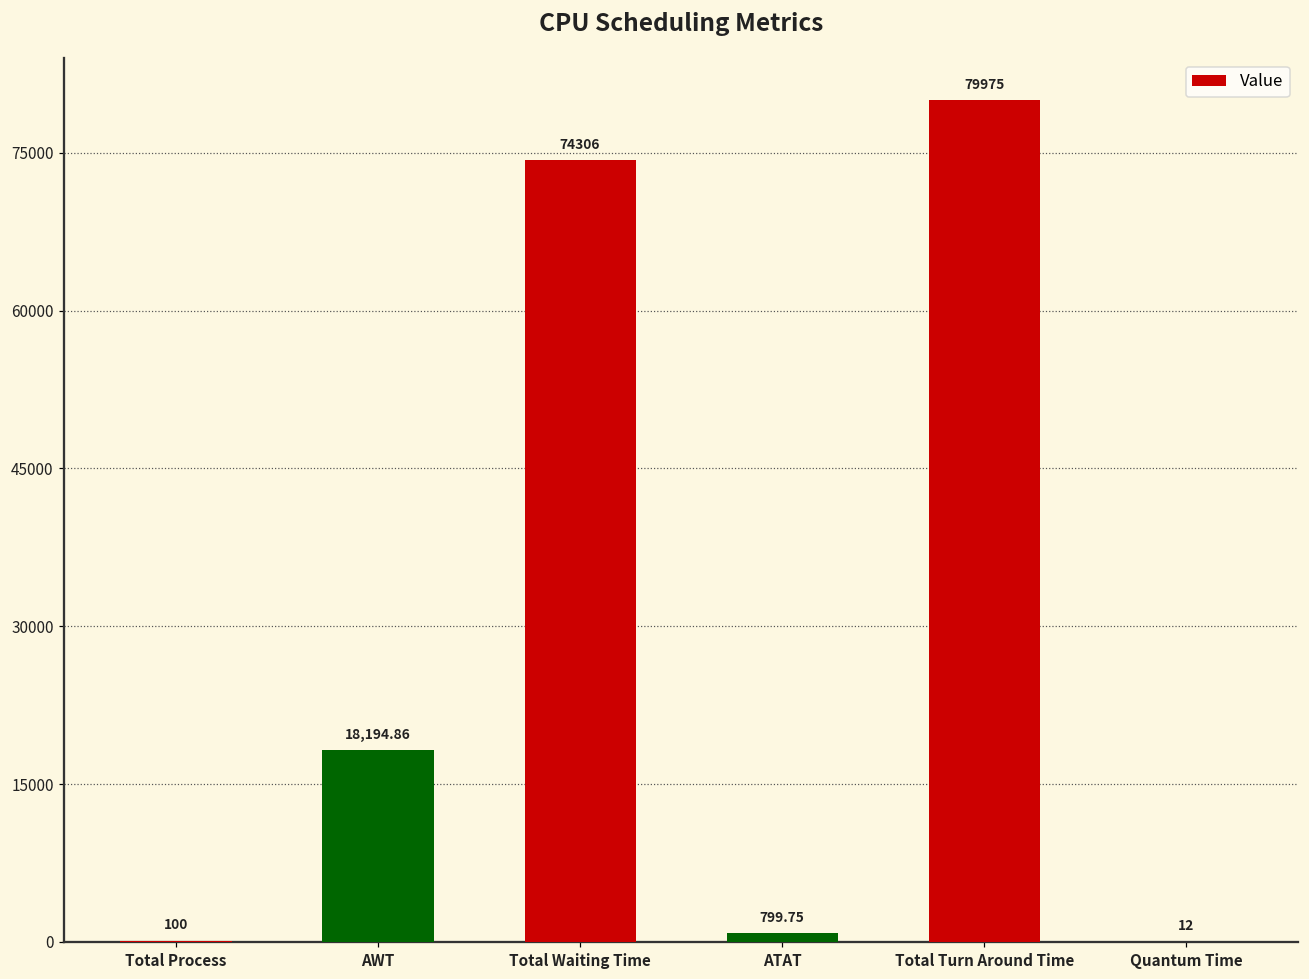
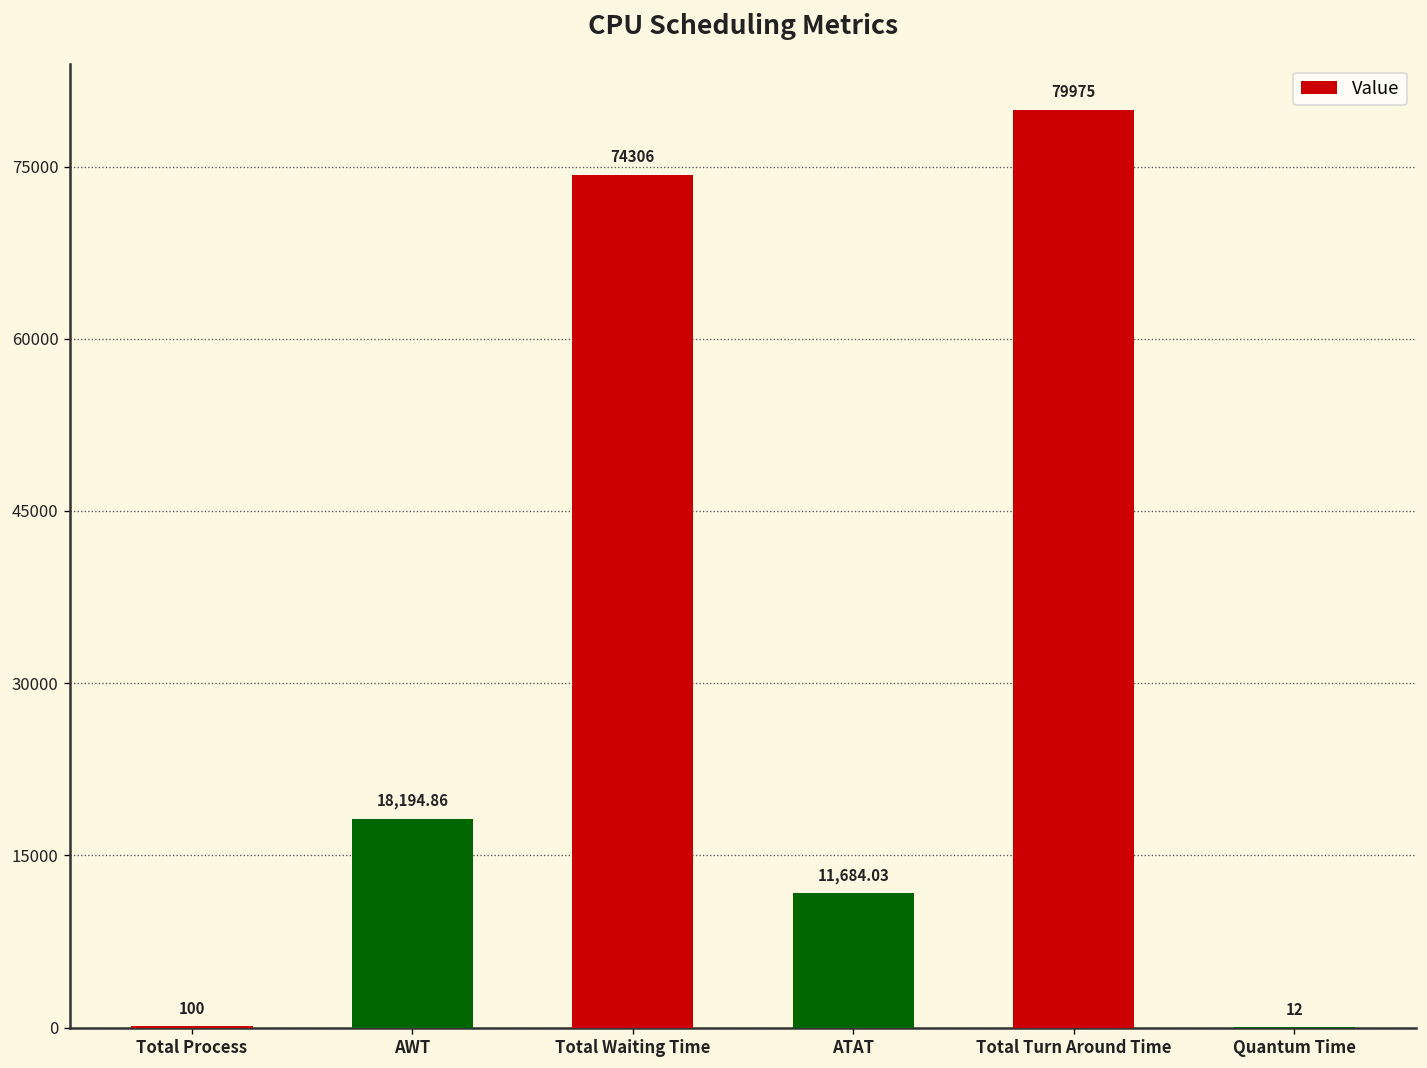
ATAT: 799.75 -> 11,684.03
